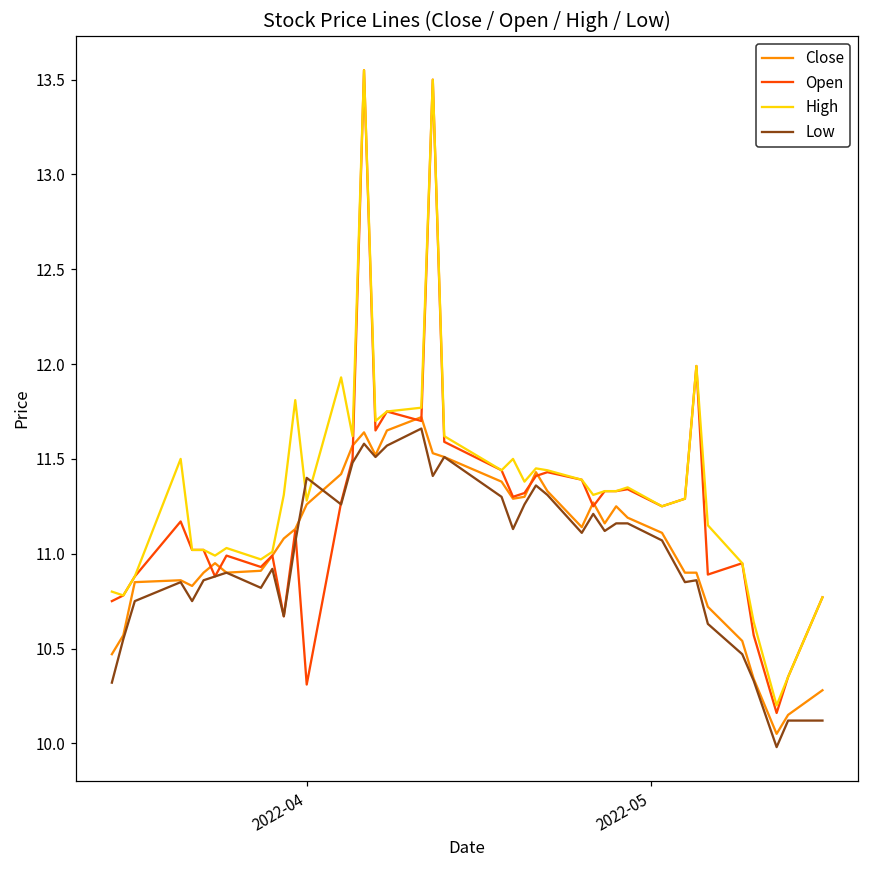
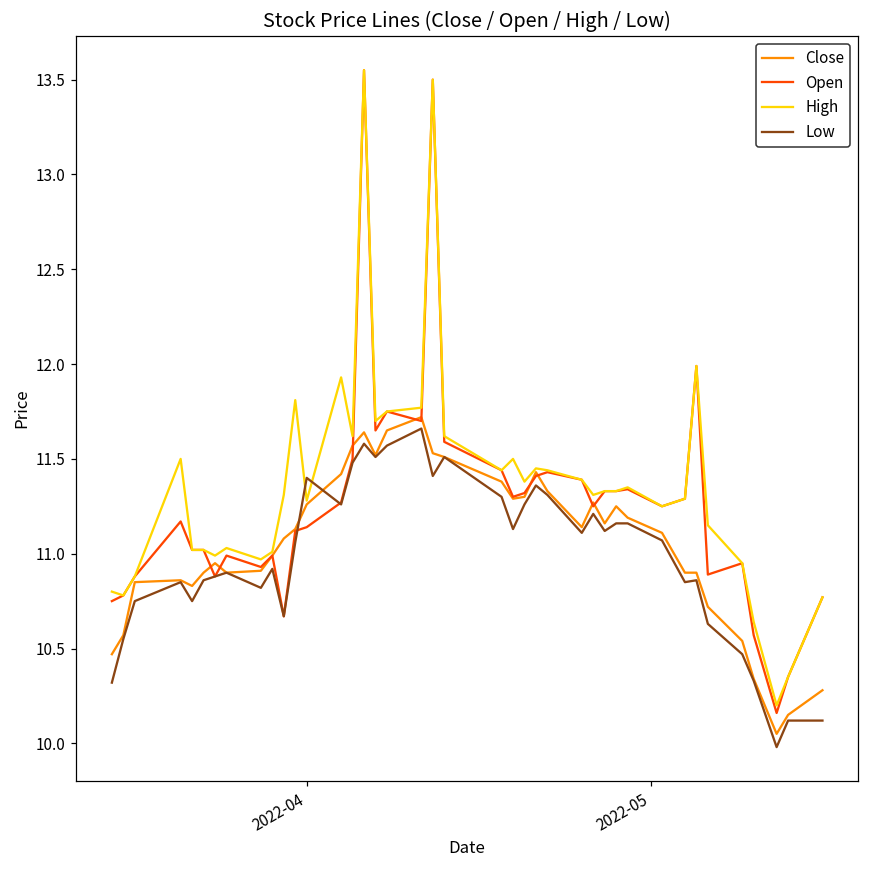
Open, 2022-04: 10.31 -> 11.14
